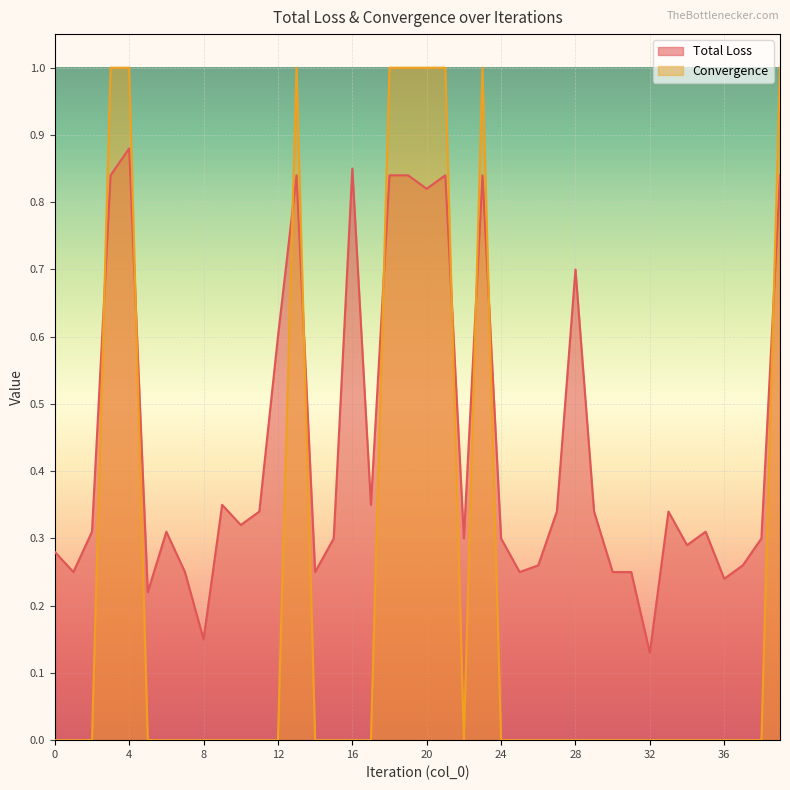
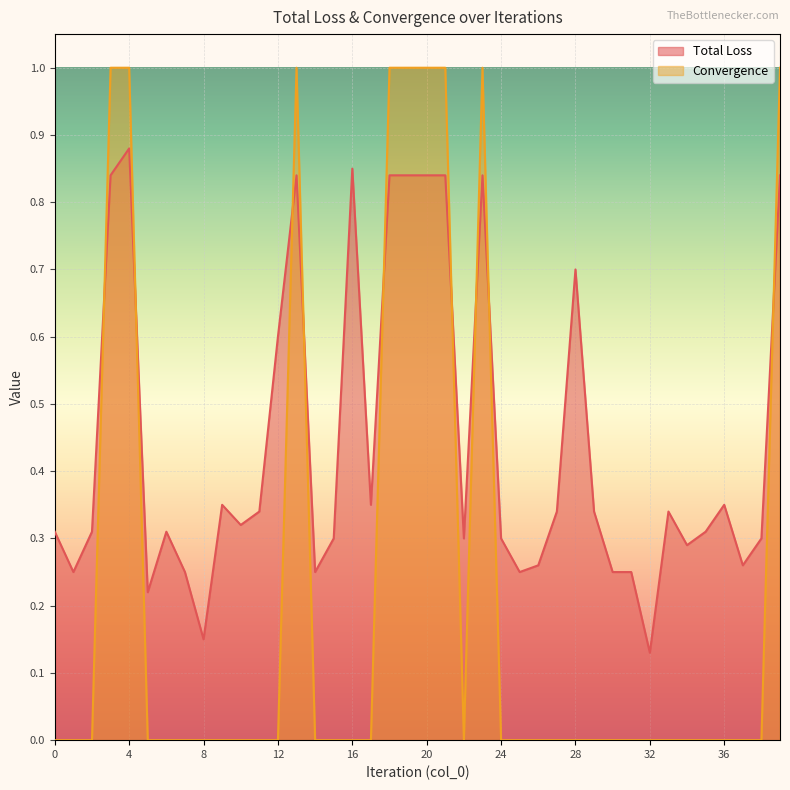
Total Loss, 0: 0.28 -> 0.31
Total Loss, 20: 0.82 -> 0.84
Total Loss, 36: 0.24 -> 0.35
